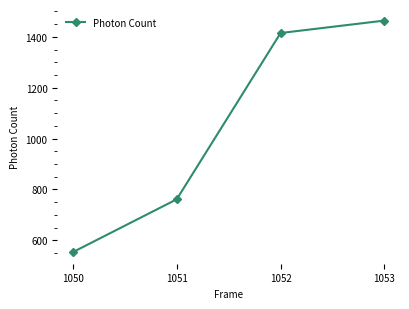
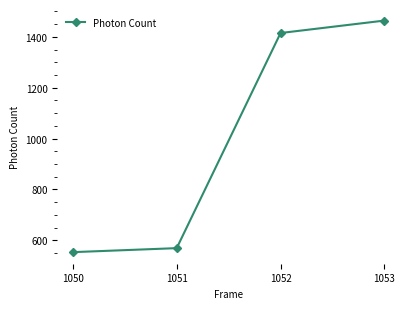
1051: 760 -> 570
